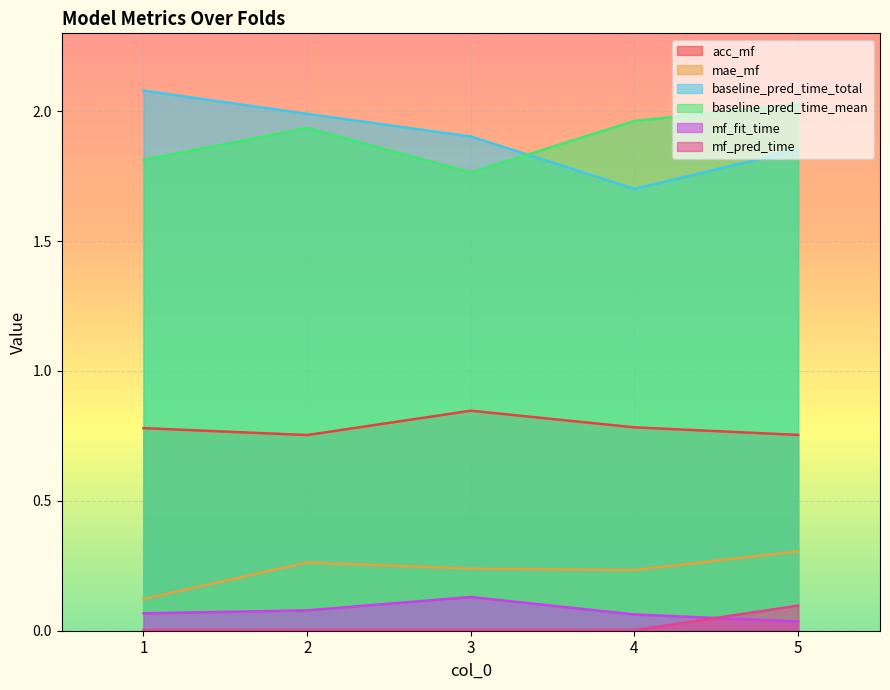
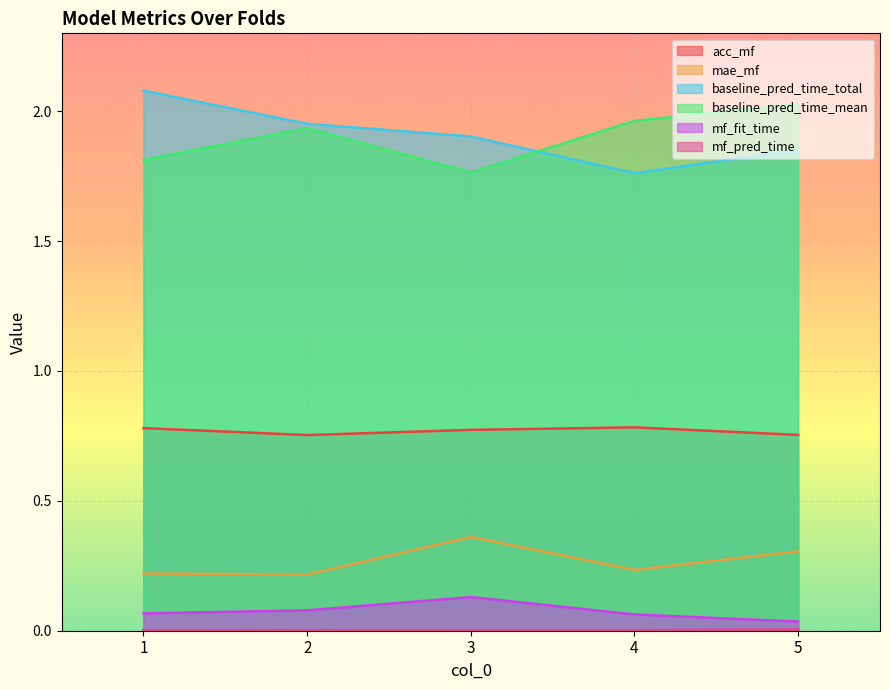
mae_mf, 1: 0.12 -> 0.22
mae_mf, 2: 0.26 -> 0.22
baseline_pred_time_total, 2: 1.99 -> 1.95
acc_mf, 3: 0.85 -> 0.77
mae_mf, 3: 0.24 -> 0.36
baseline_pred_time_total, 4: 1.70 -> 1.76
mf_pred_time, 5: 0.10 -> 0.00
